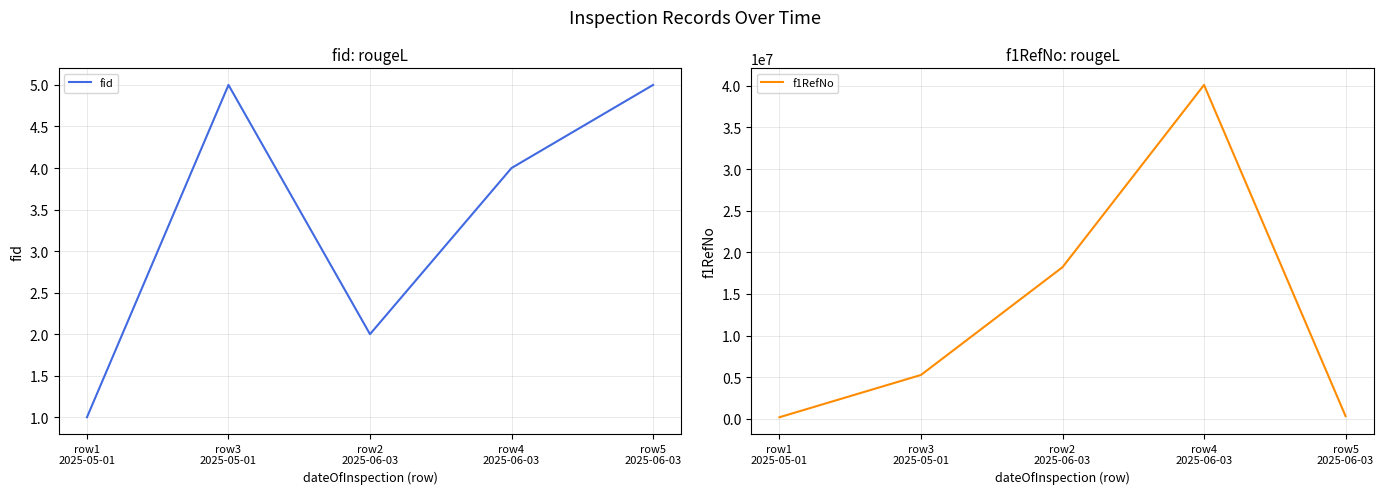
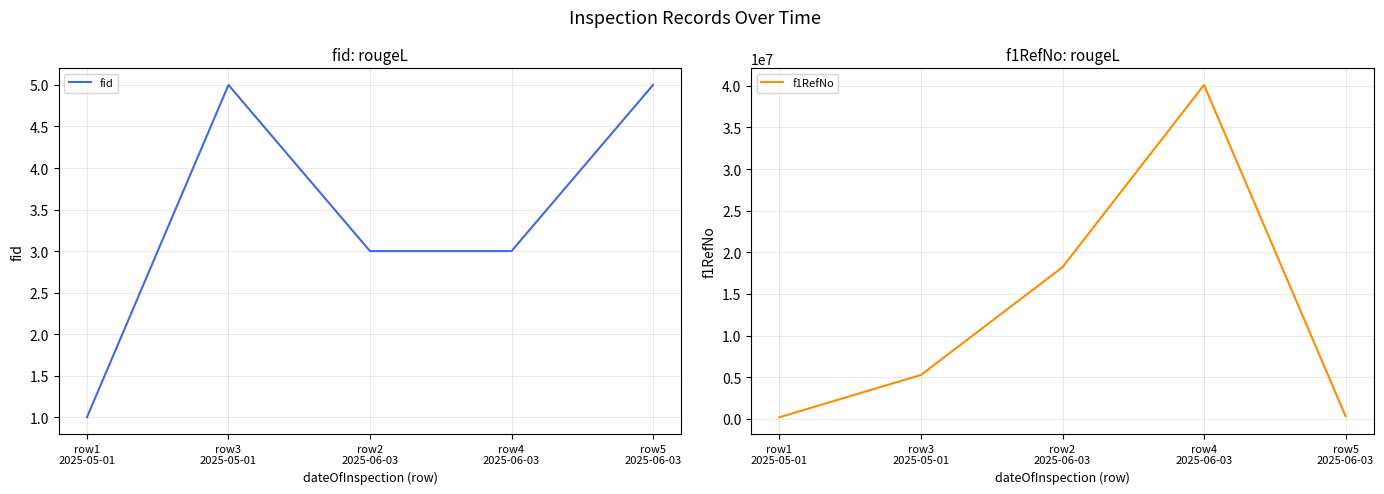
fid: rougeL, row2 2025-06-03: 2 -> 3
fid: rougeL, row4 2025-06-03: 4 -> 3
